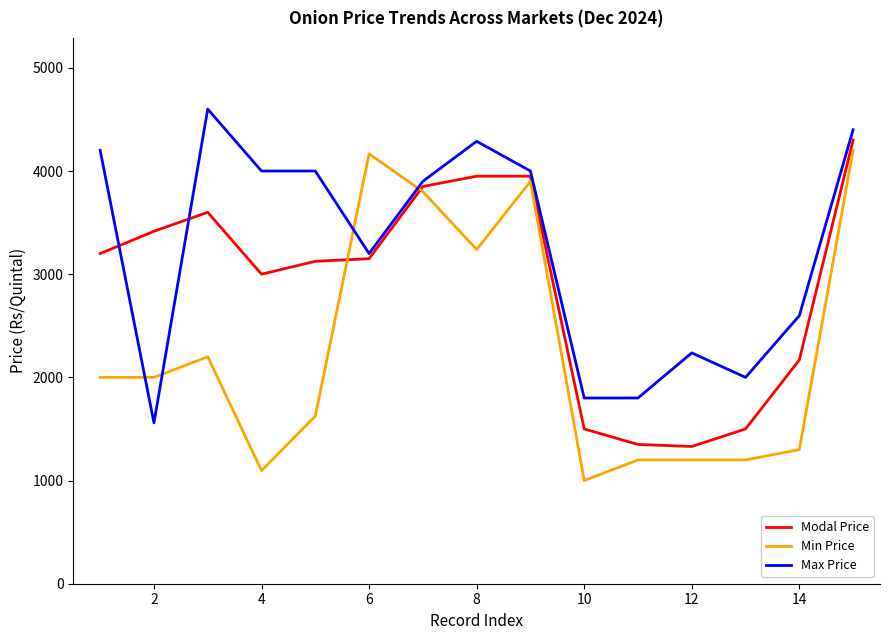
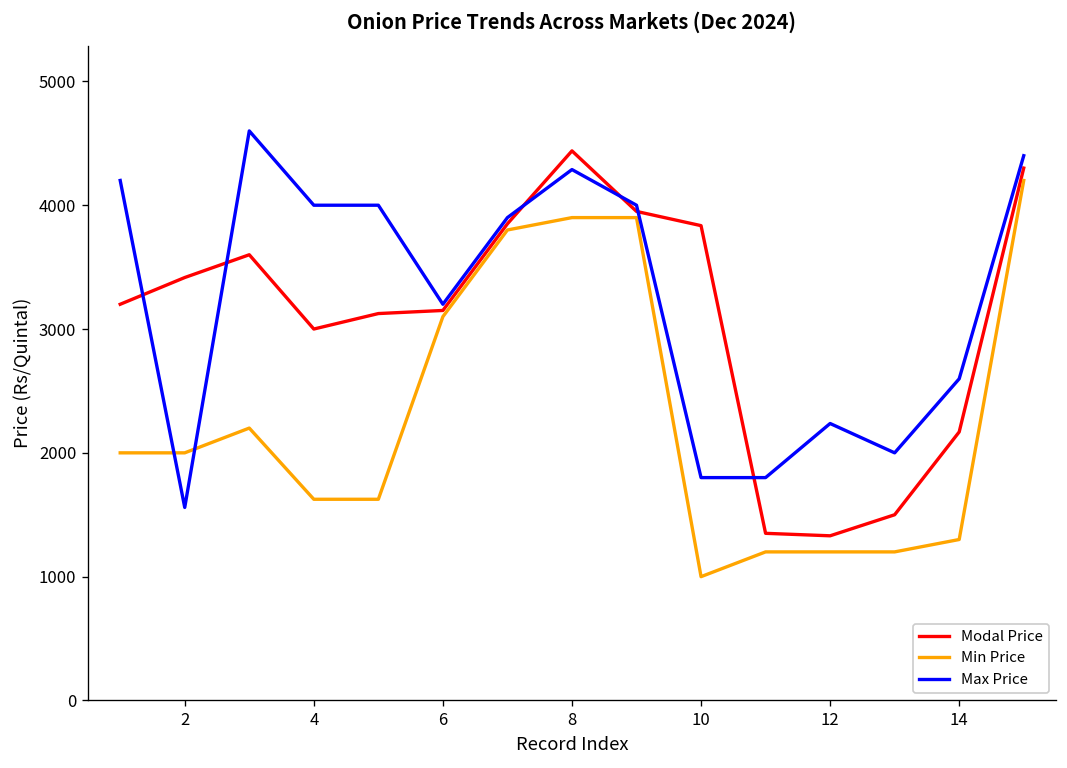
Min Price, 4: 1100 -> 1630
Min Price, 6: 4170 -> 3100
Modal Price, 8: 3950 -> 4440
Min Price, 8: 3240 -> 3900
Modal Price, 10: 1500 -> 3840
